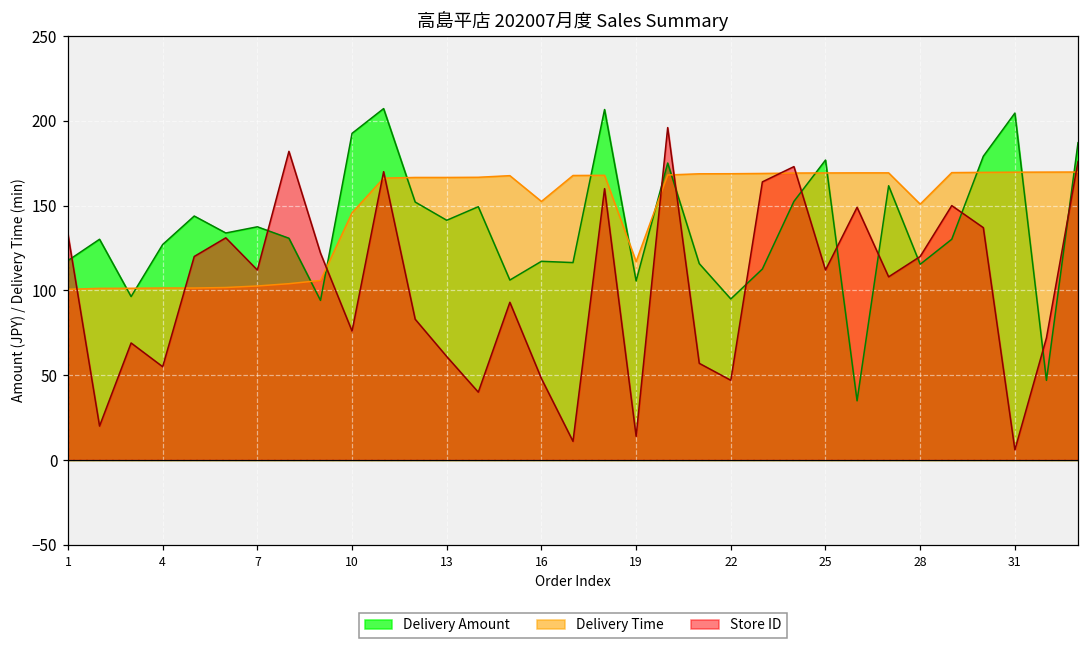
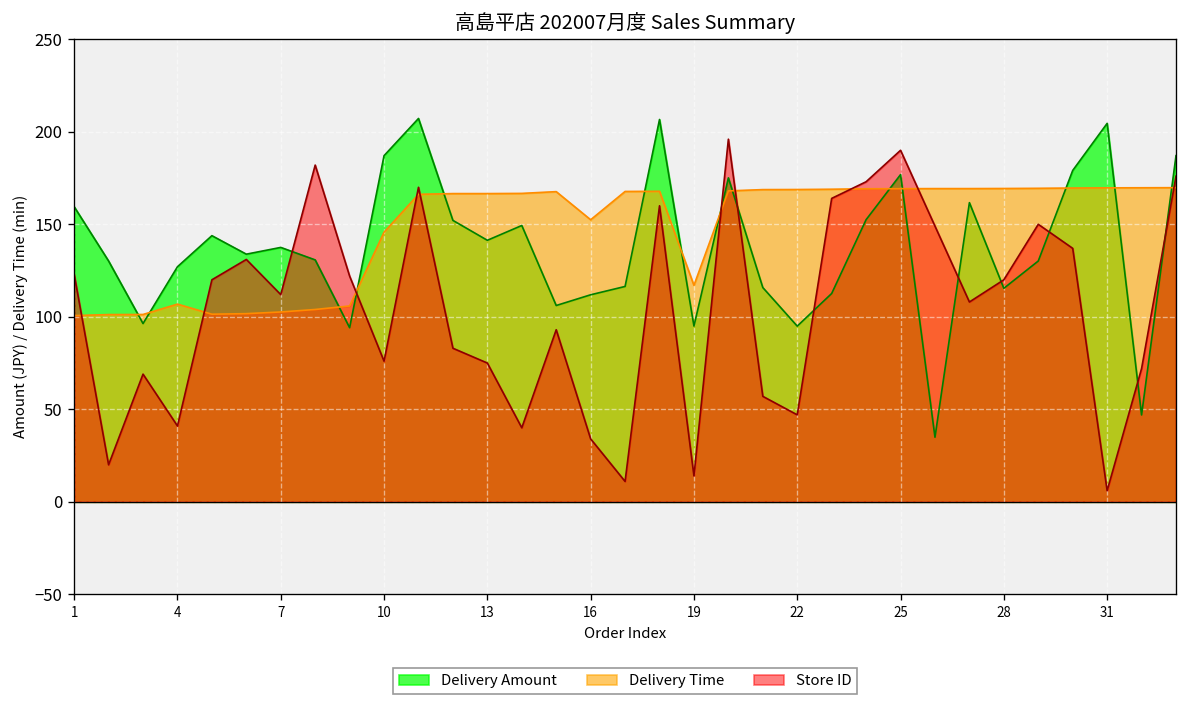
Delivery Amount, 1: 118 -> 160
Store ID, 1: 133 -> 123
Delivery Time, 4: 101 -> 107
Store ID, 4: 55 -> 41
Delivery Amount, 10: 193 -> 187
Store ID, 13: 61 -> 75
Delivery Amount, 16: 117 -> 112
Store ID, 16: 48 -> 34
Delivery Amount, 19: 106 -> 95
Store ID, 25: 112 -> 190
Delivery Time, 28: 151 -> 169
